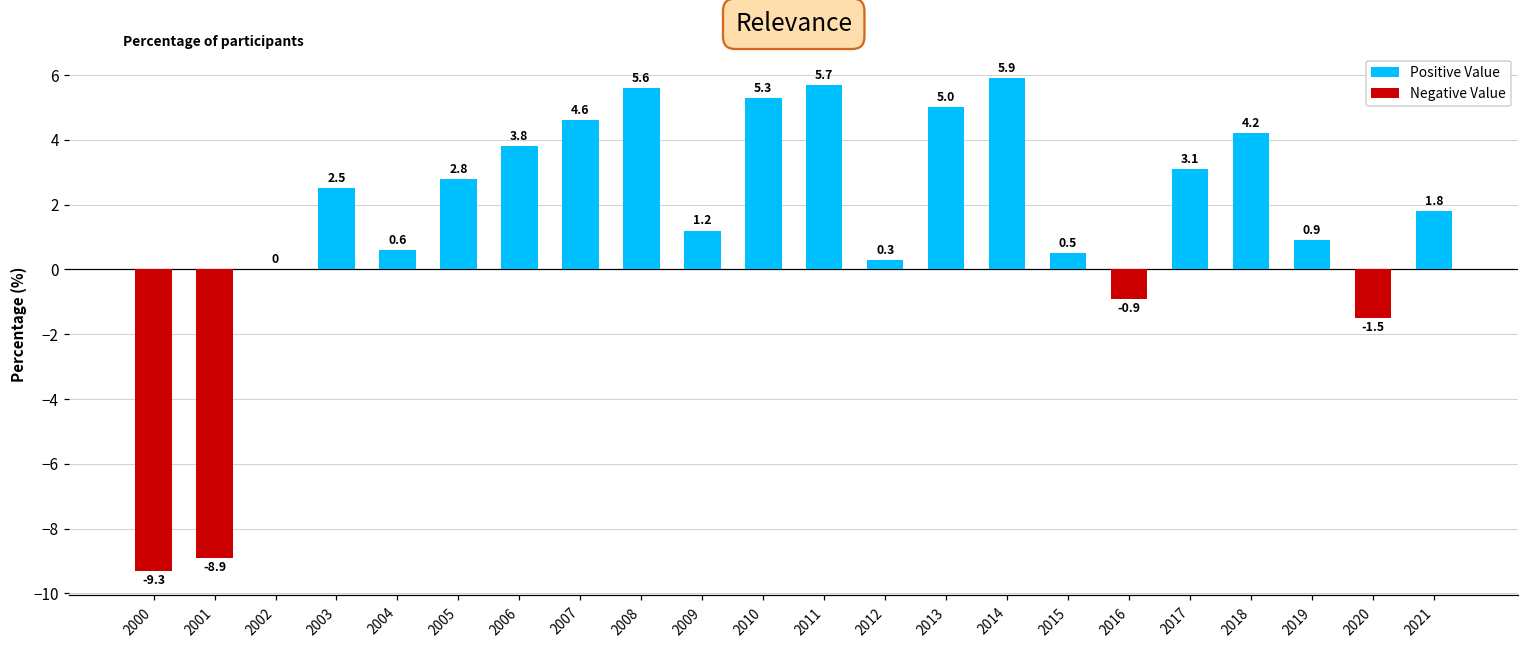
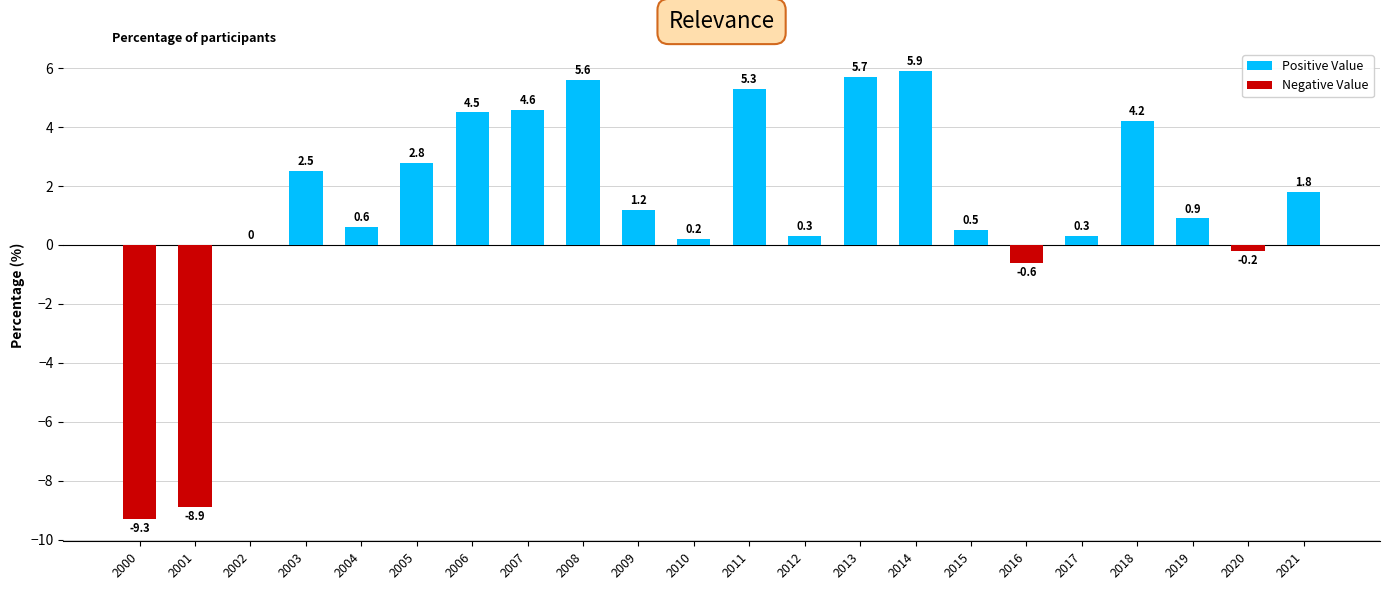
2006: 3.8 -> 4.5
2010: 5.3 -> 0.2
2011: 5.7 -> 5.3
2013: 5.0 -> 5.7
2016: -0.9 -> -0.6
2017: 3.1 -> 0.3
2020: -1.5 -> -0.2
